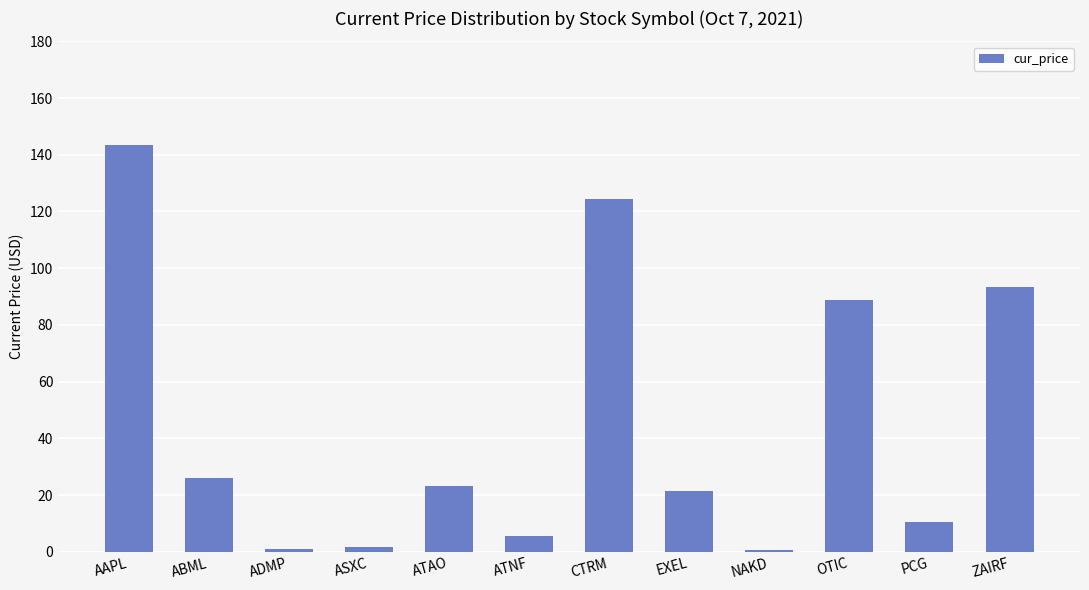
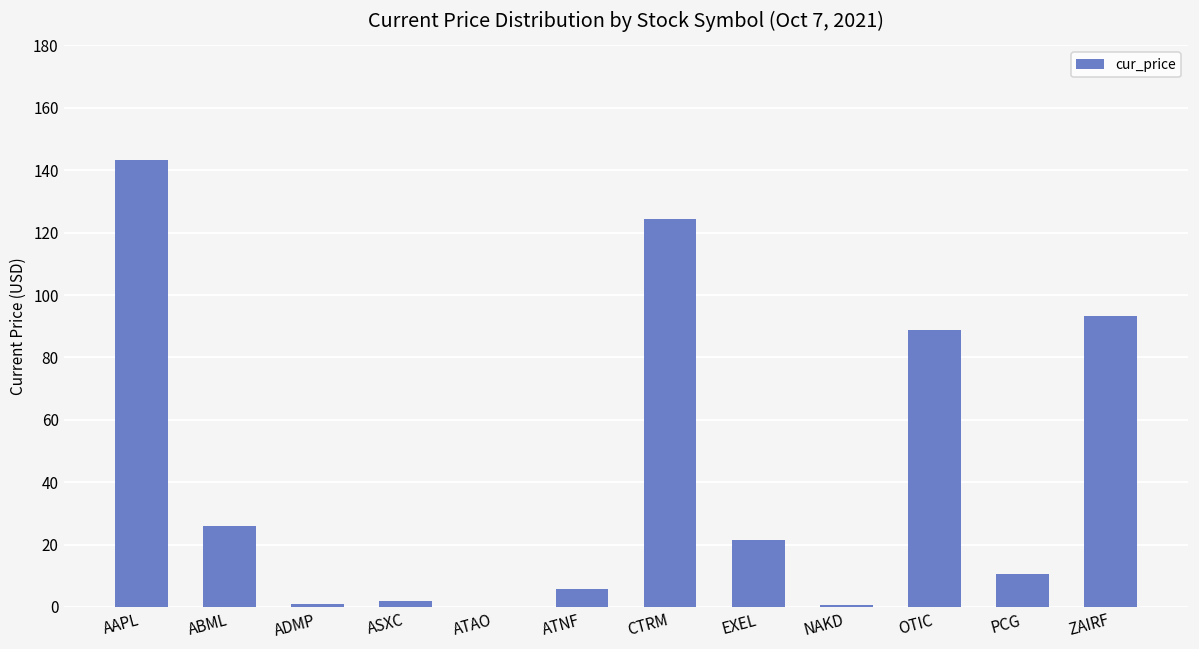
ATAO: 23 -> 0
